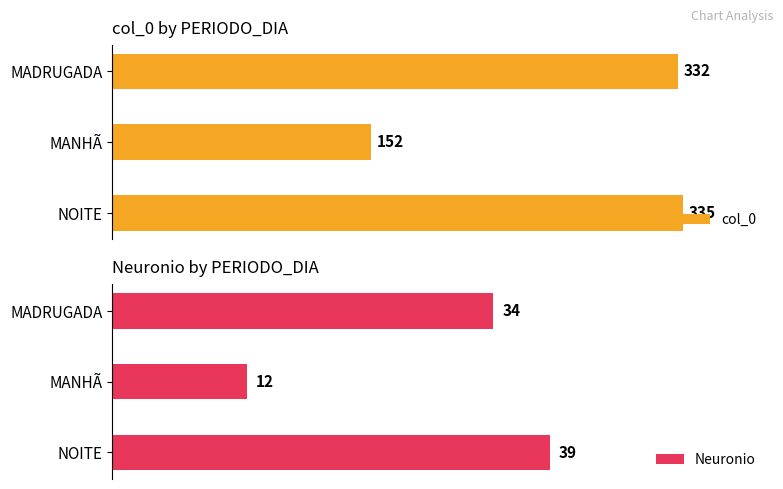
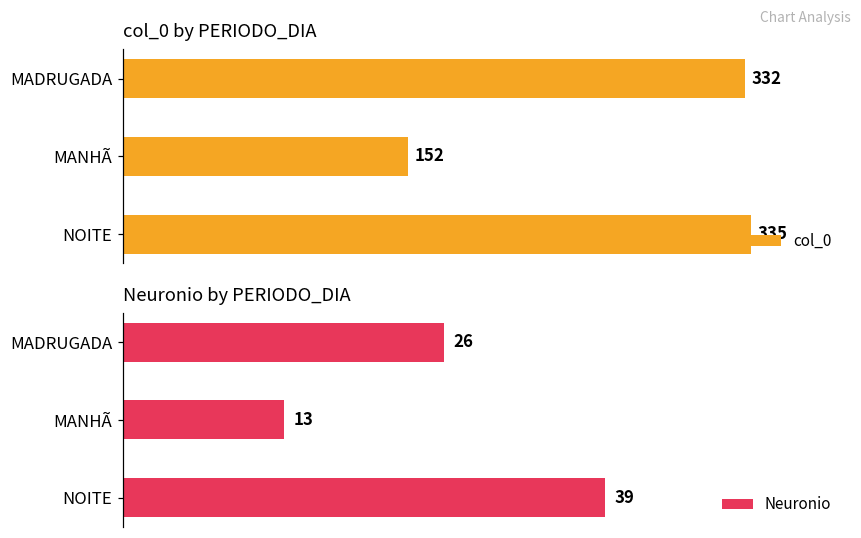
Neuronio by PERIODO_DIA, MADRUGADA: 34 -> 26
Neuronio by PERIODO_DIA, MANHÃ: 12 -> 13
